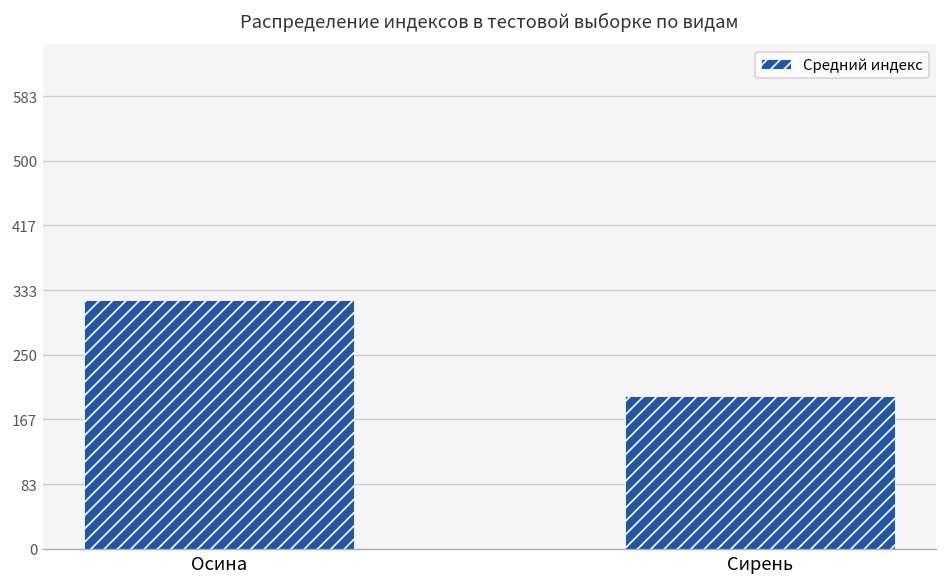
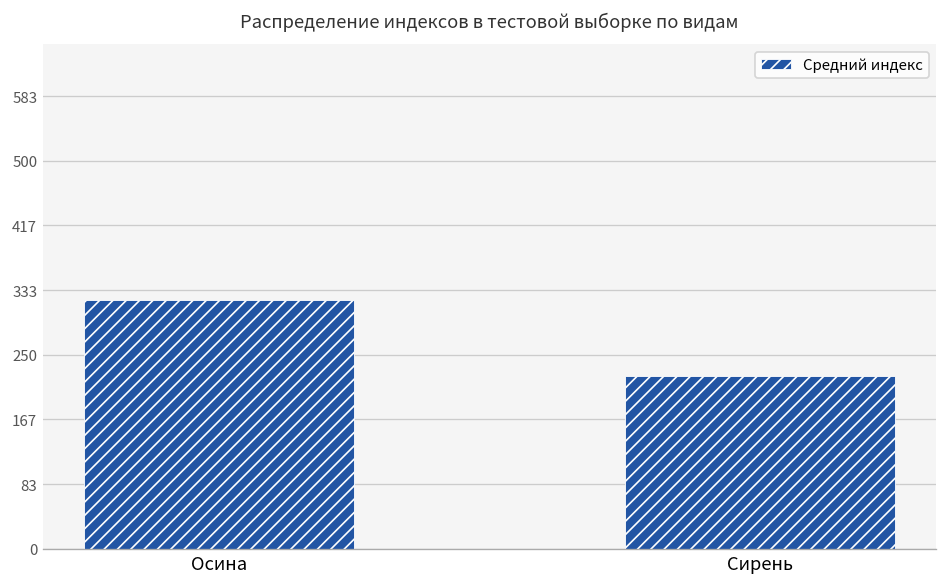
Сирень: 200 -> 220
